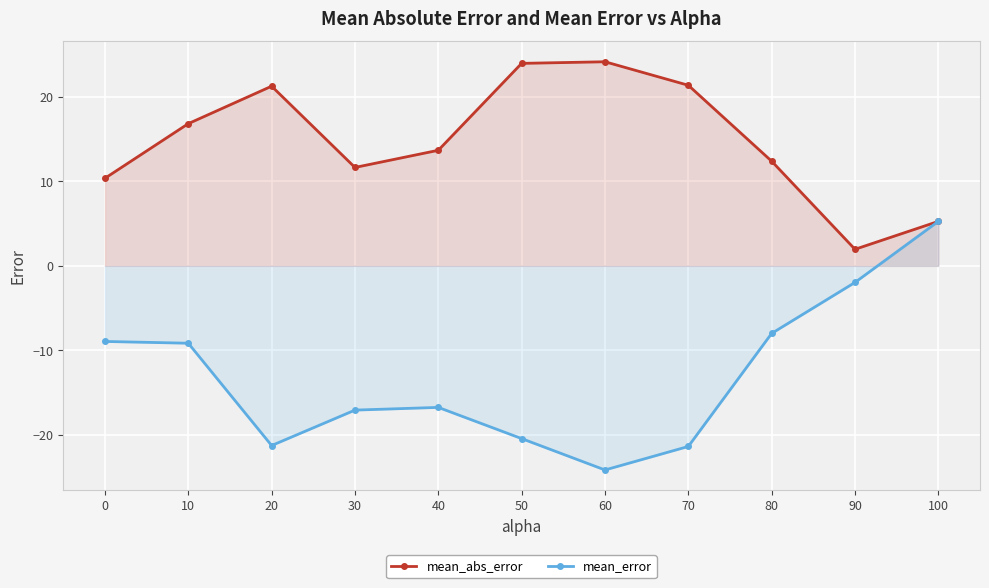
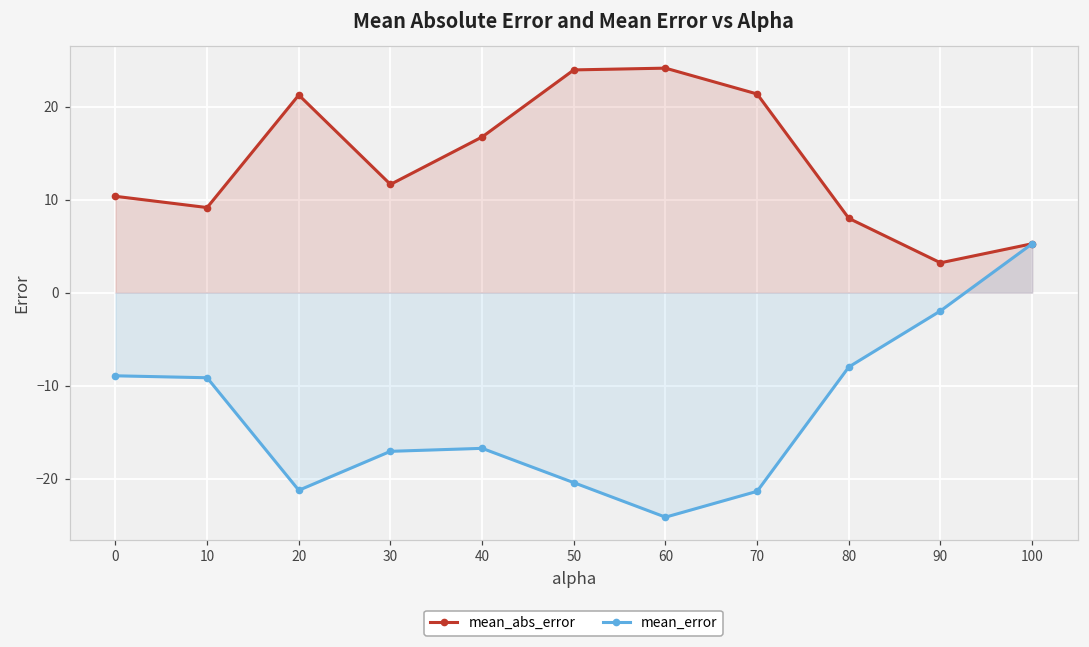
mean_abs_error, 10: 17 -> 9
mean_abs_error, 40: 14 -> 17
mean_abs_error, 80: 12 -> 8
mean_abs_error, 90: 2 -> 3
